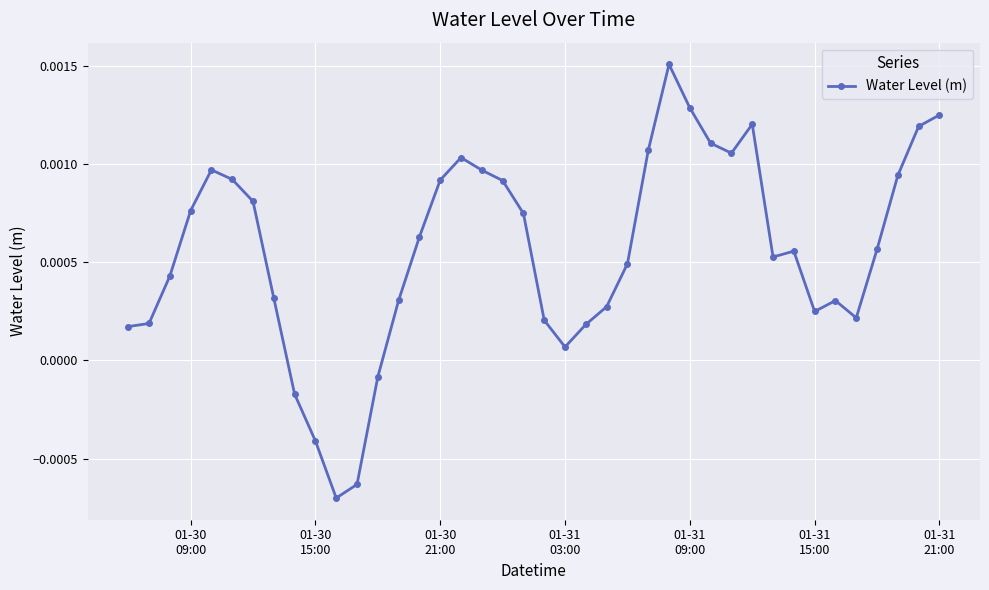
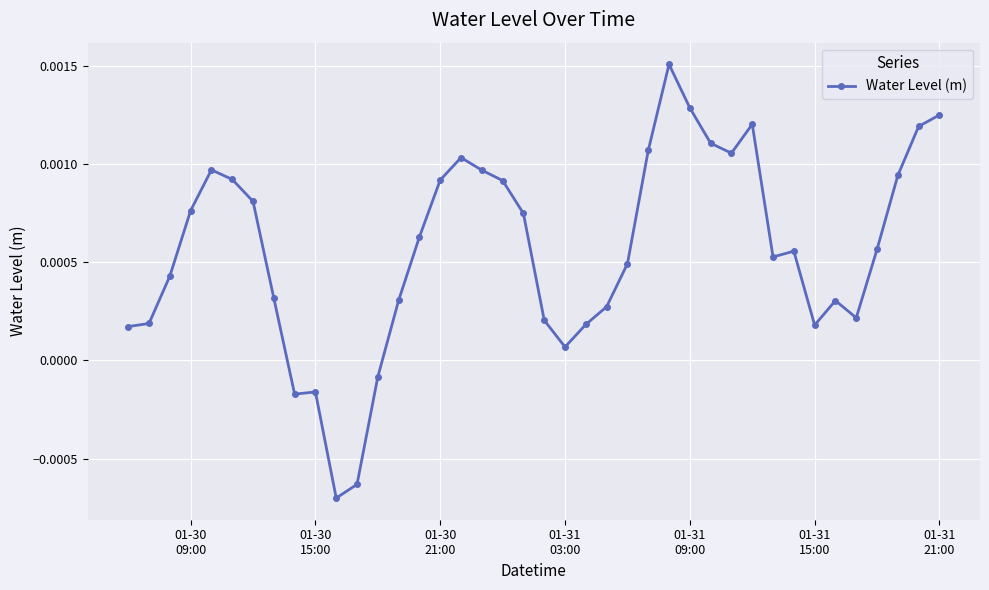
01-30 15:00: -0.00041 -> -0.00016
01-31 15:00: 0.00025 -> 0.00018
